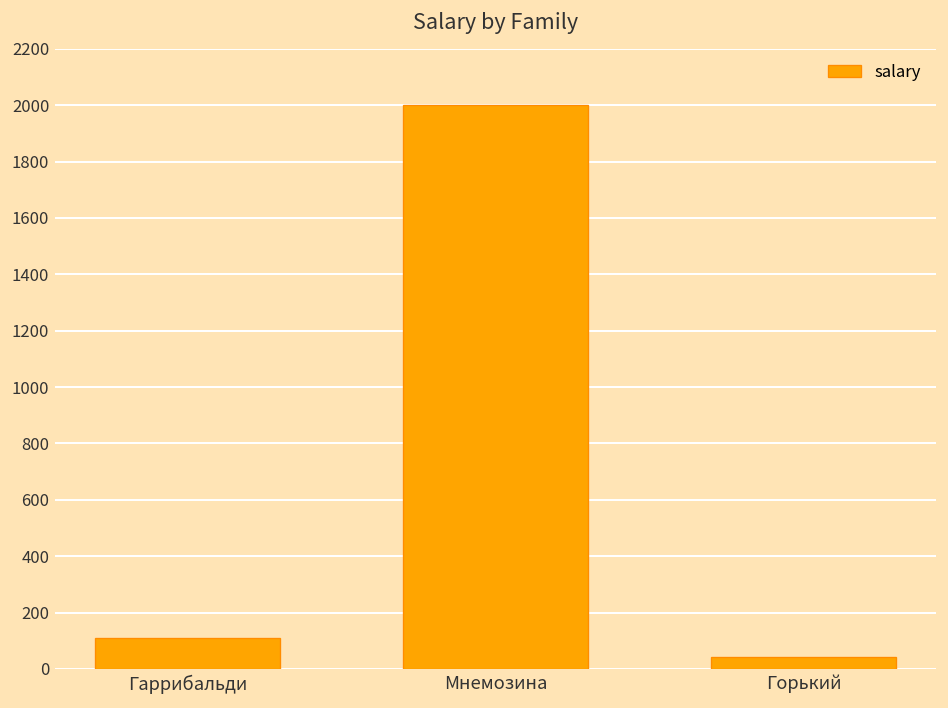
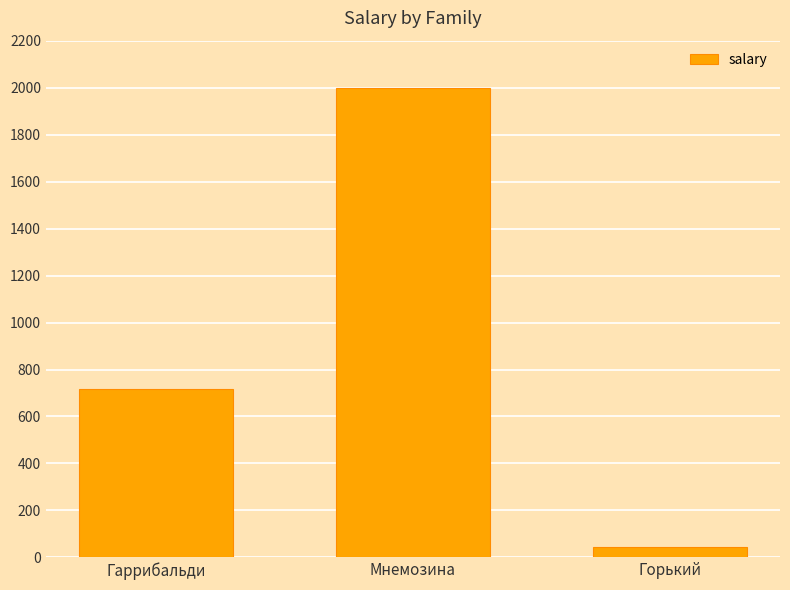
Гаррибальди: 110 -> 720
